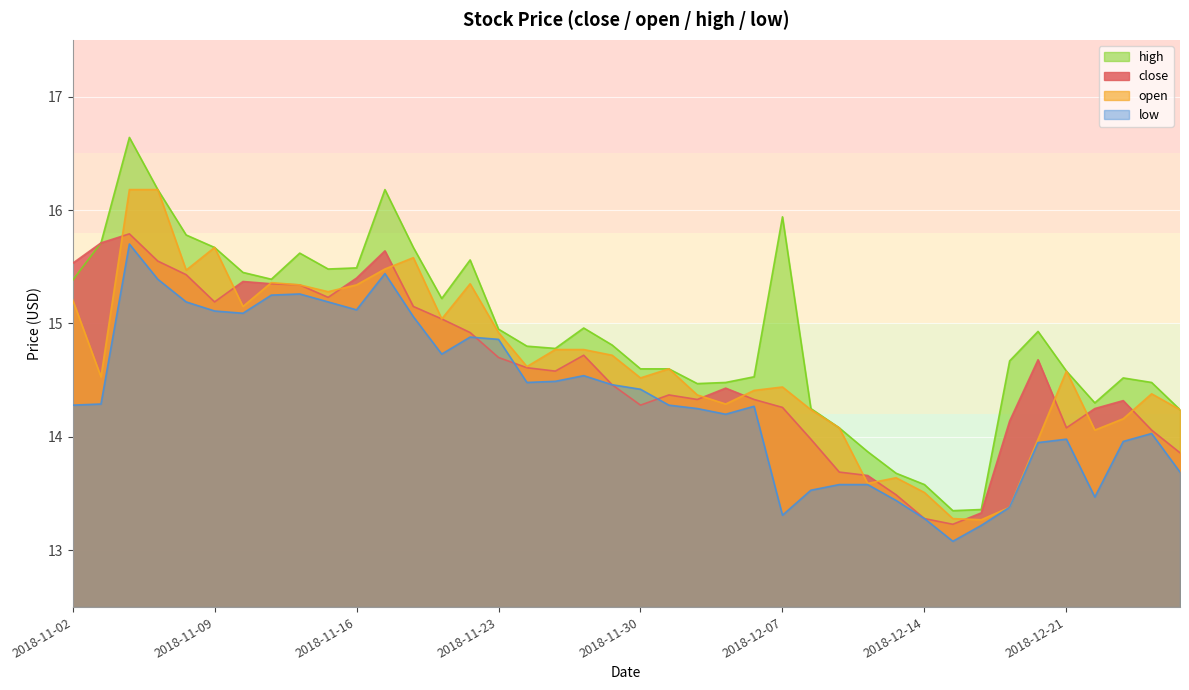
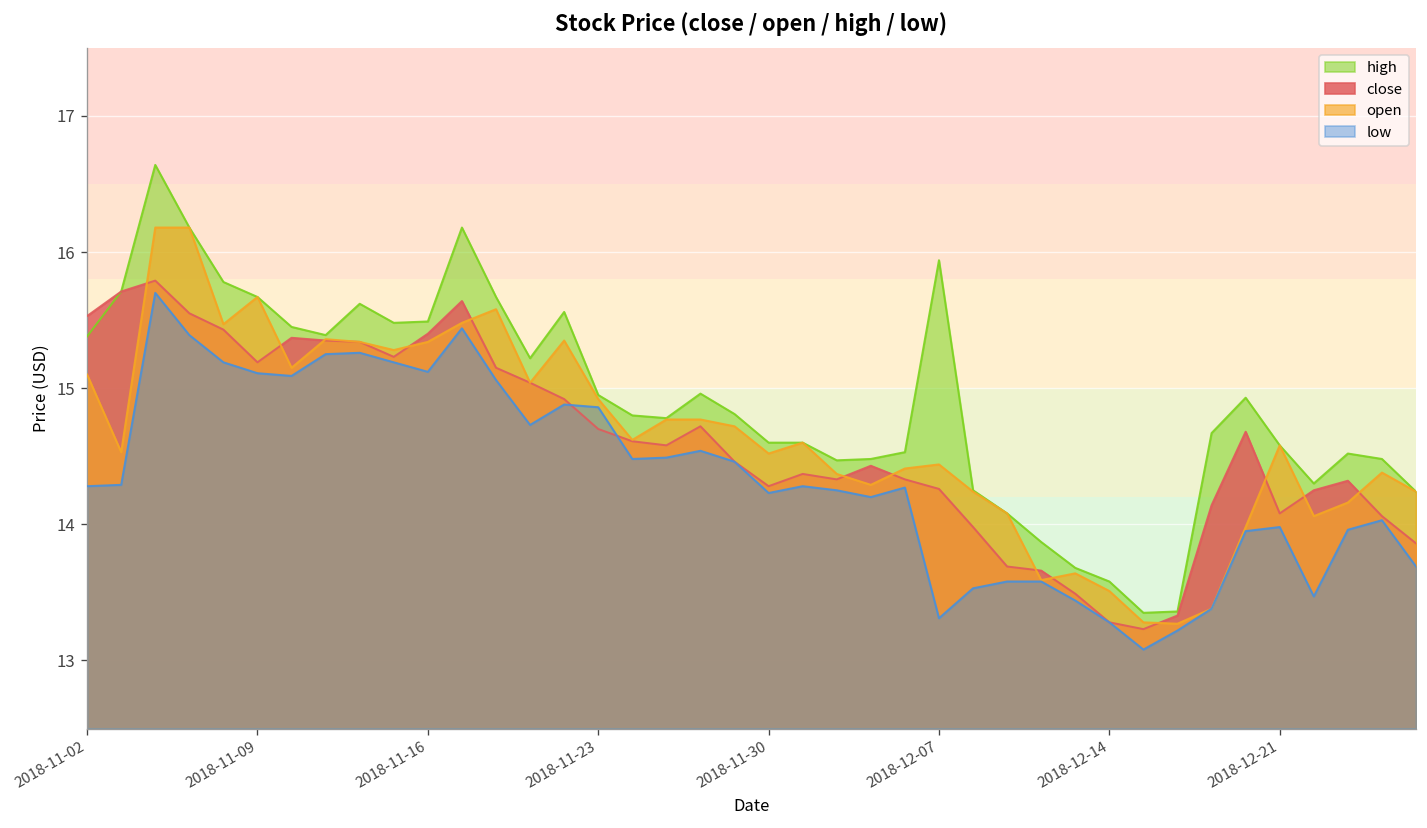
open, 2018-11-02: 15.21 -> 15.10
low, 2018-11-30: 14.42 -> 14.23
